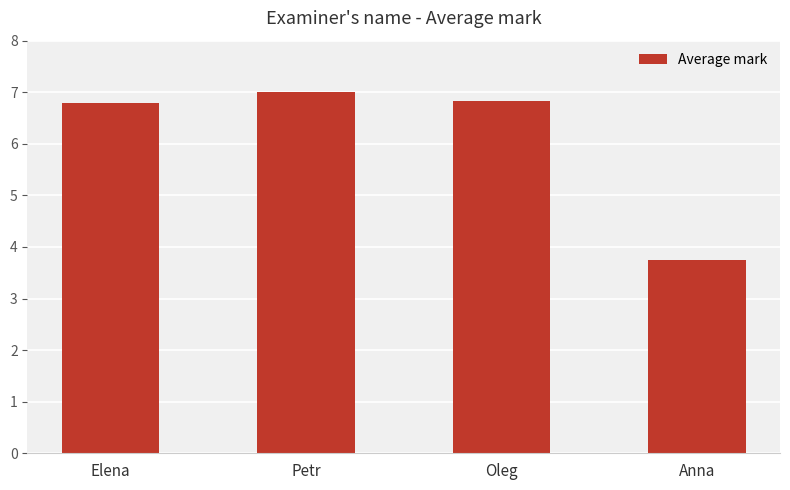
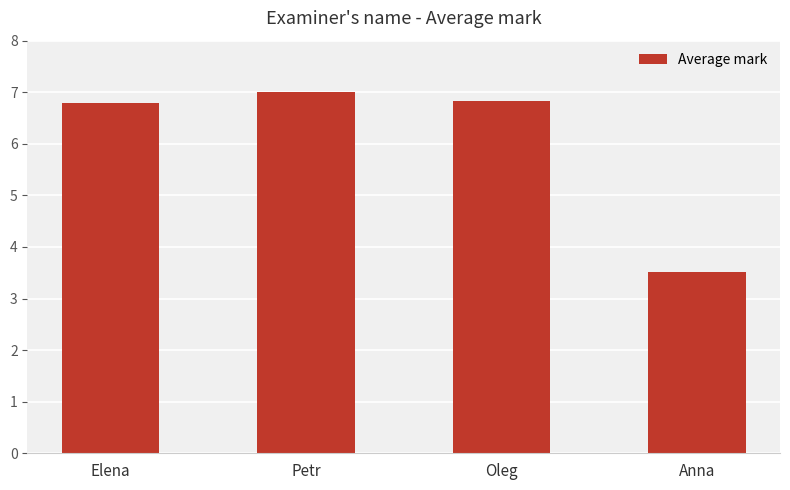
Anna: 3.8 -> 3.5
